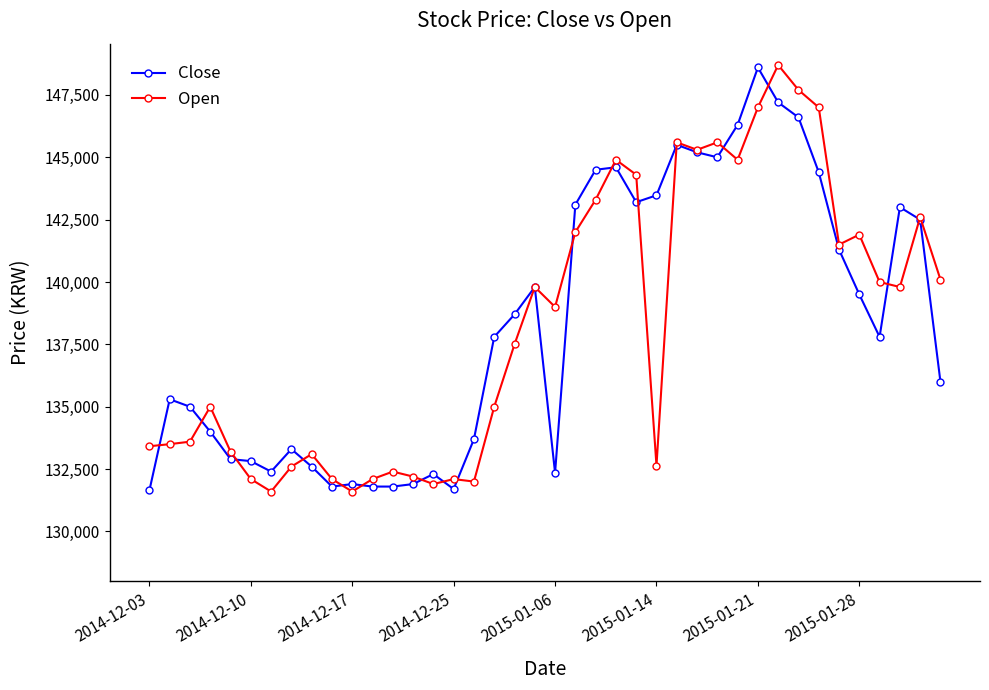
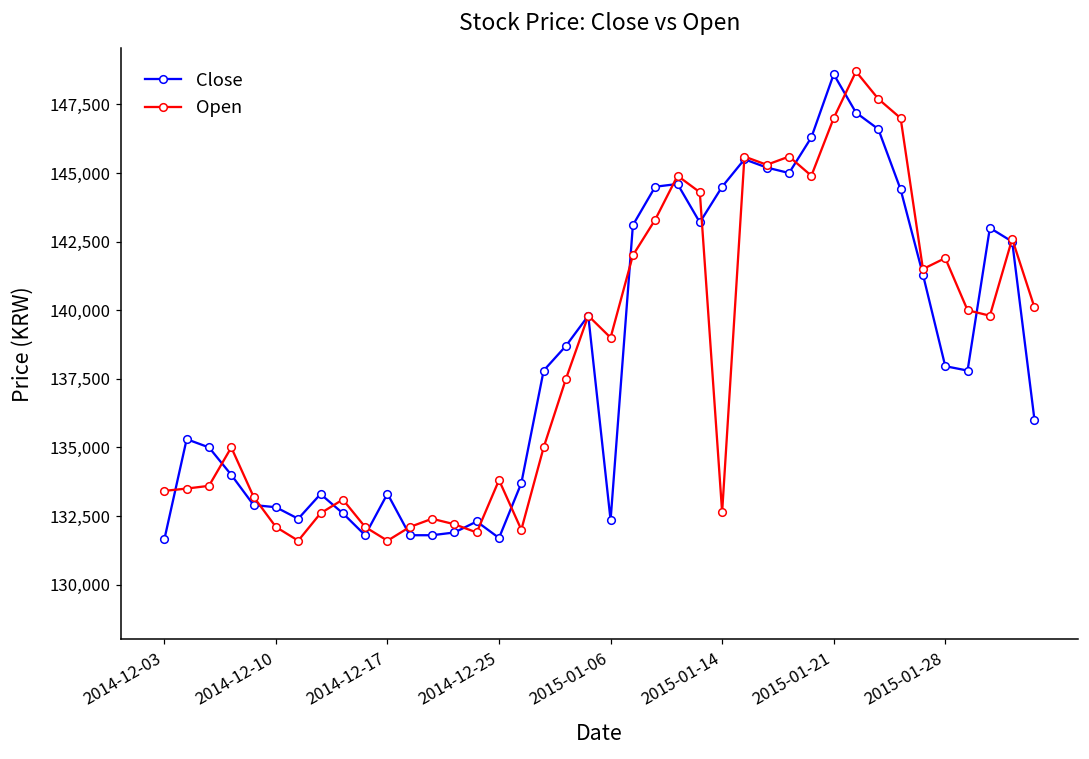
Close, 2014-12-17: 131,900 -> 133,300
Open, 2014-12-25: 132,100 -> 133,800
Close, 2015-01-14: 143,500 -> 144,500
Close, 2015-01-28: 139,500 -> 138,000
